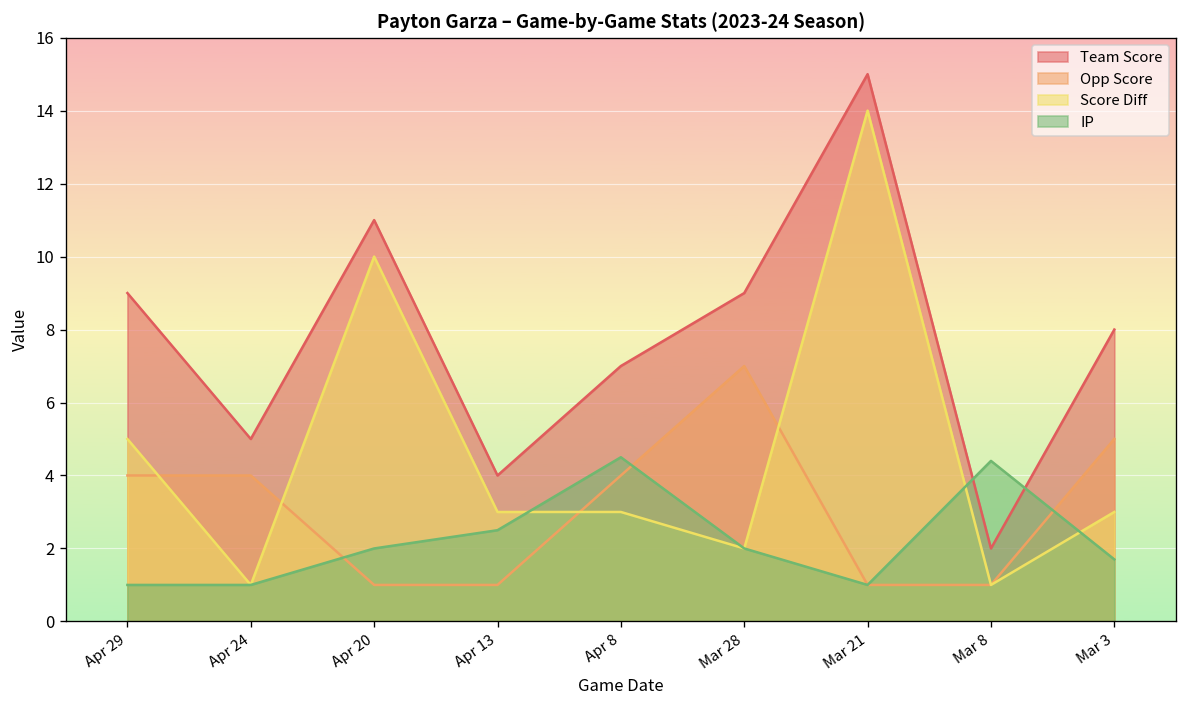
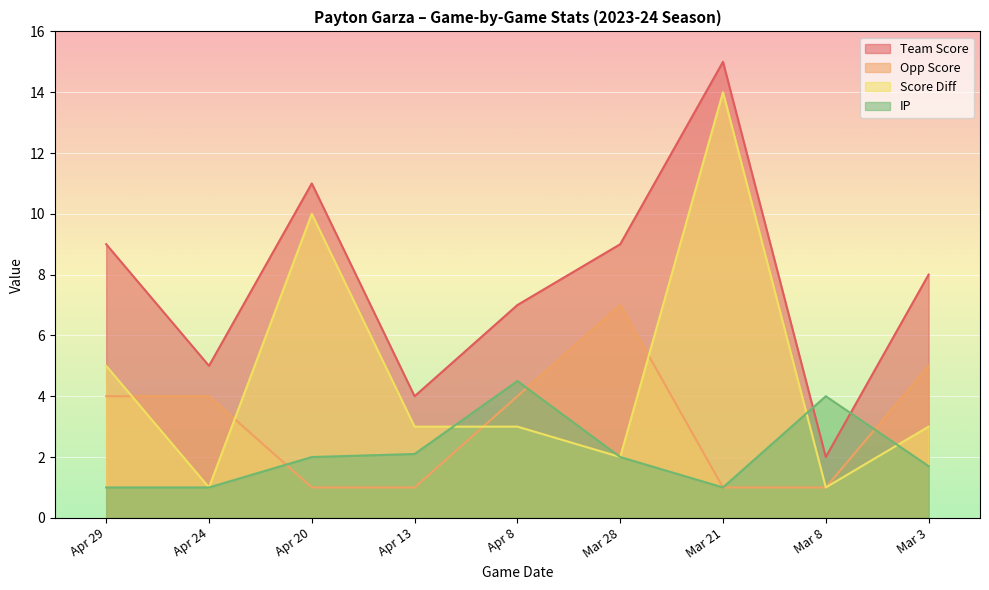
IP, Apr 13: 2.5 -> 2.1
IP, Mar 8: 4.4 -> 4.0
